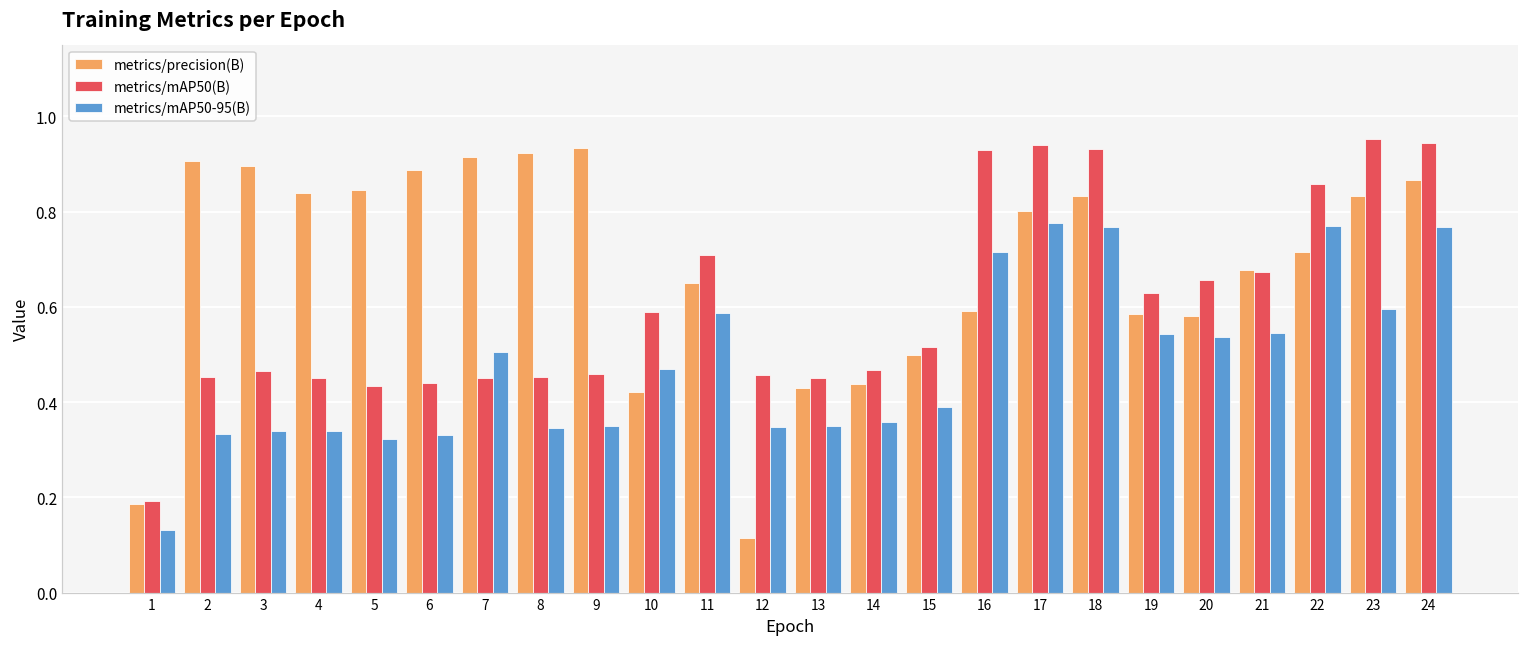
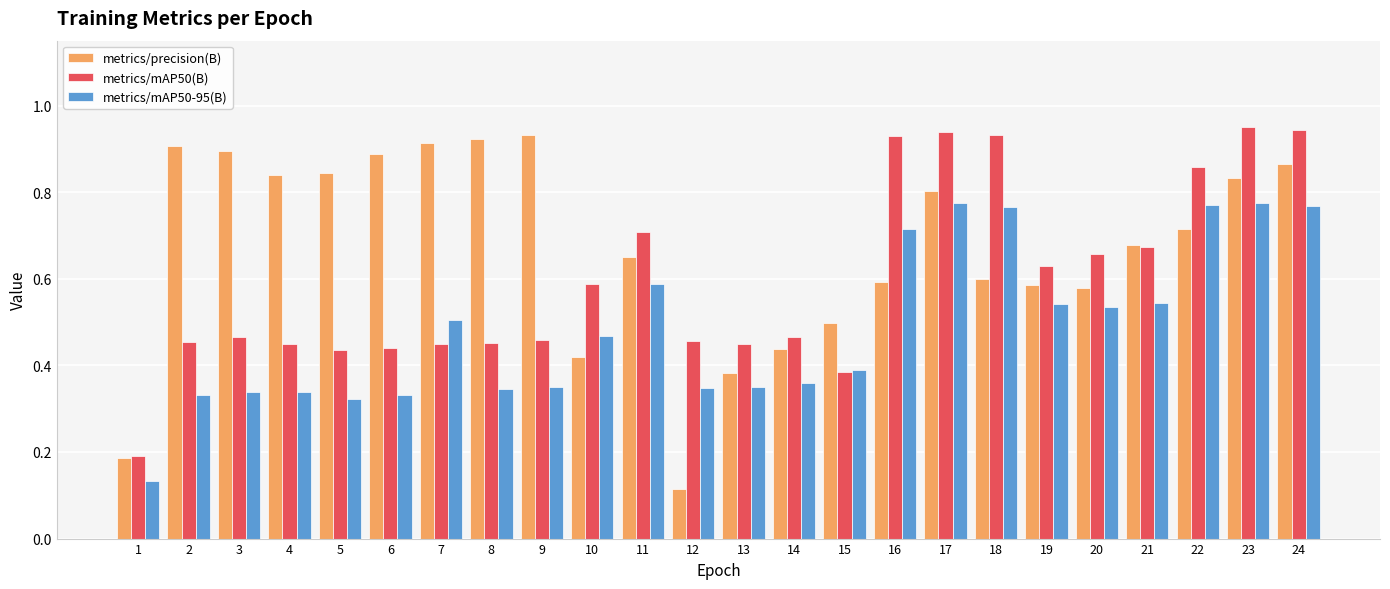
metrics/precision(B), 13: 0.43 -> 0.38
metrics/mAP50(B), 15: 0.52 -> 0.38
metrics/precision(B), 18: 0.83 -> 0.60
metrics/mAP50-95(B), 23: 0.59 -> 0.77
